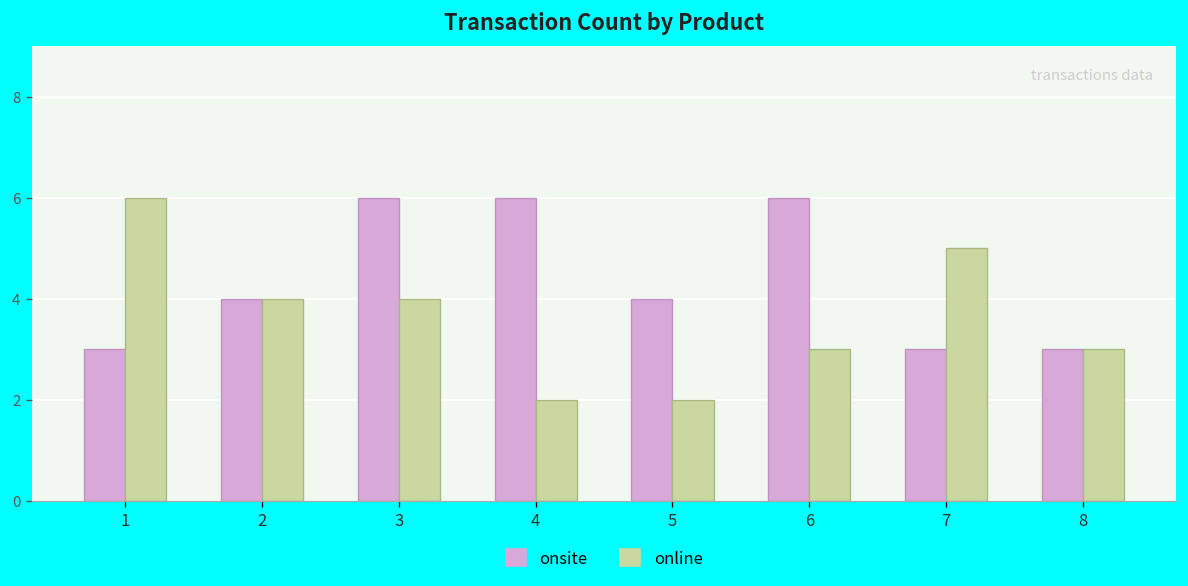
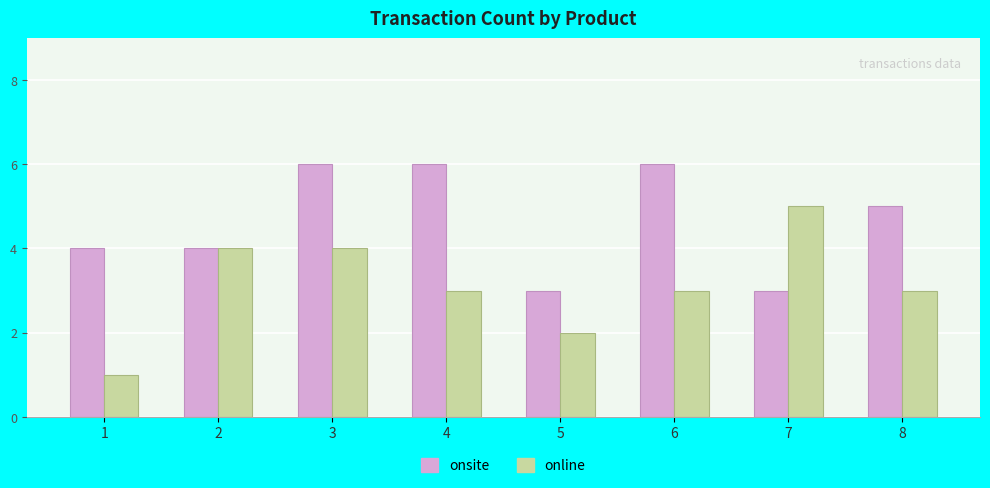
onsite, 1: 3 -> 4
online, 1: 6 -> 1
online, 4: 2 -> 3
onsite, 5: 4 -> 3
onsite, 8: 3 -> 5
